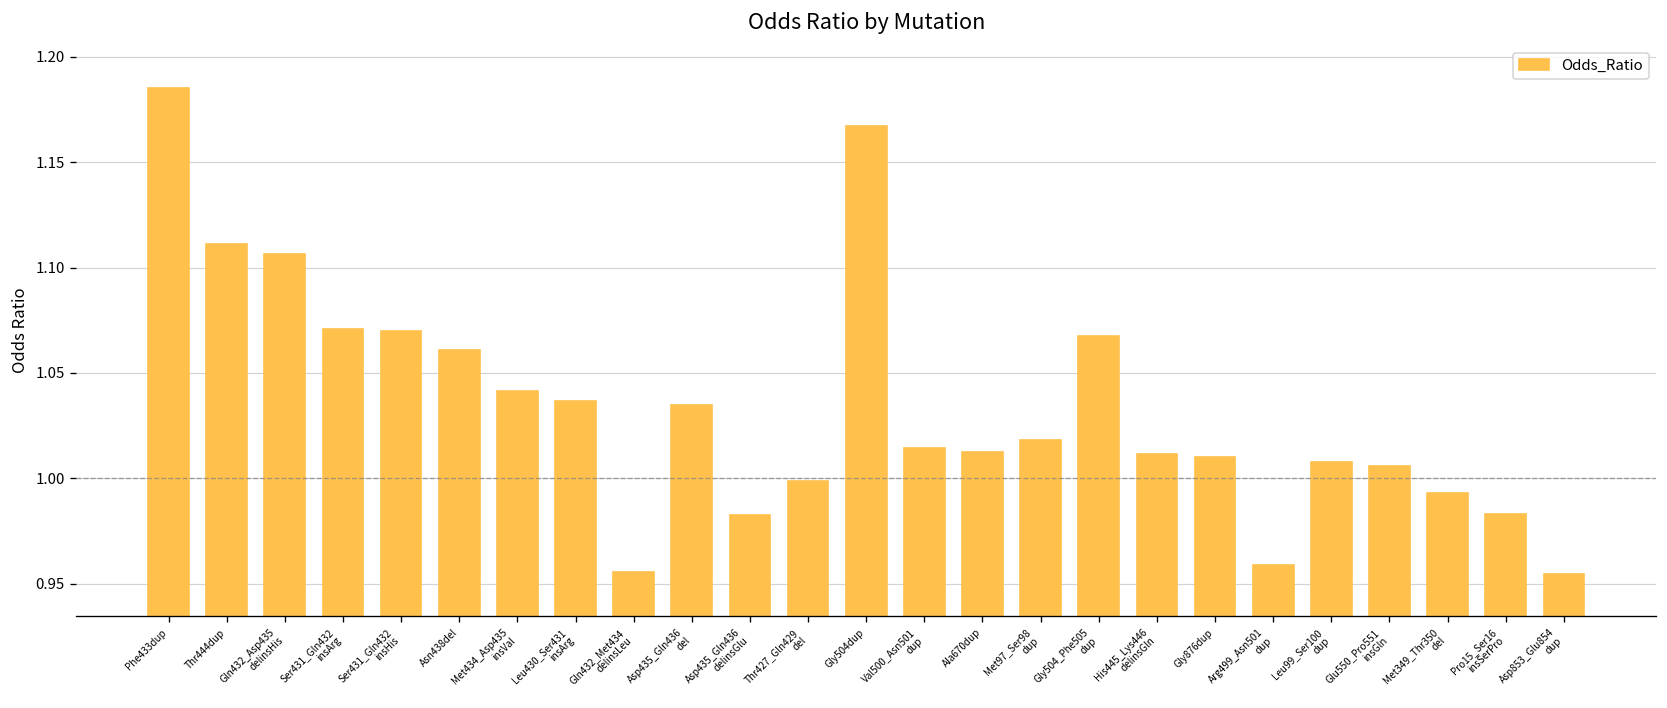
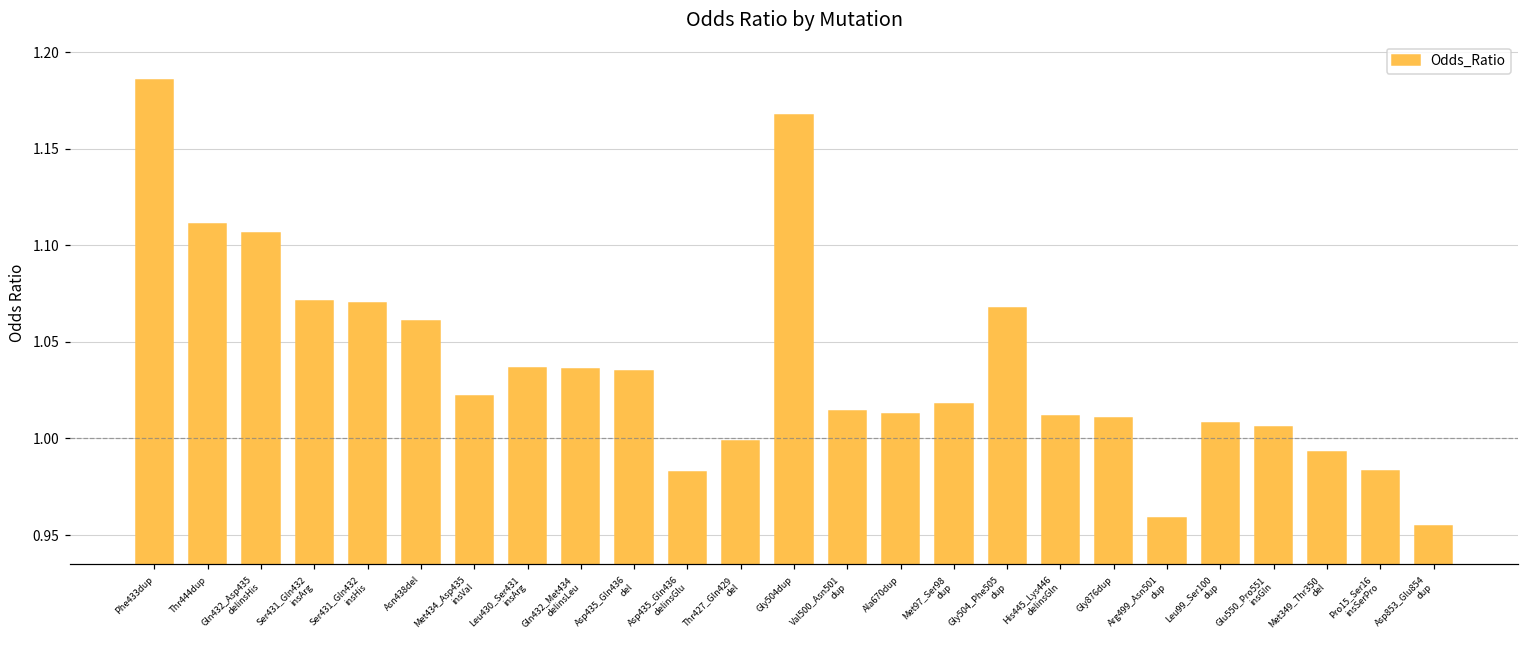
Met434_Asp435 insVal: 1.041 -> 1.022
Gln432_Met434 delinsLeu: 0.955 -> 1.036
